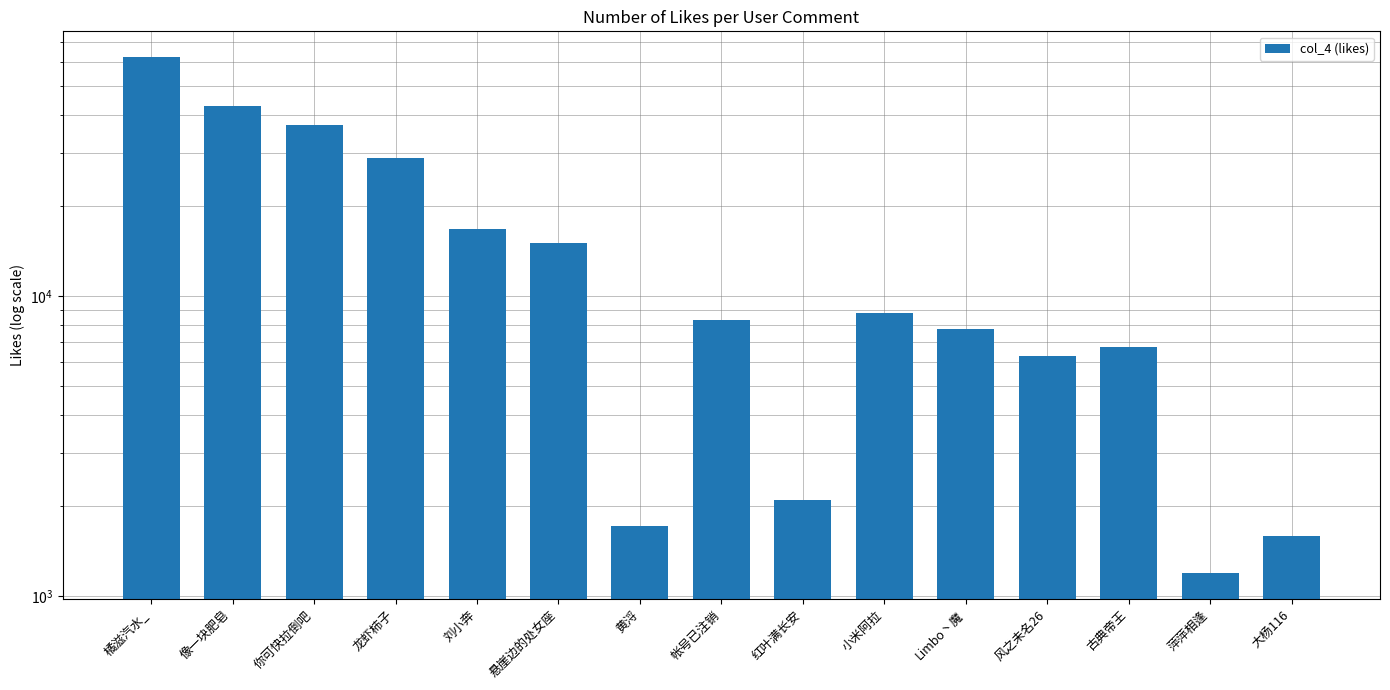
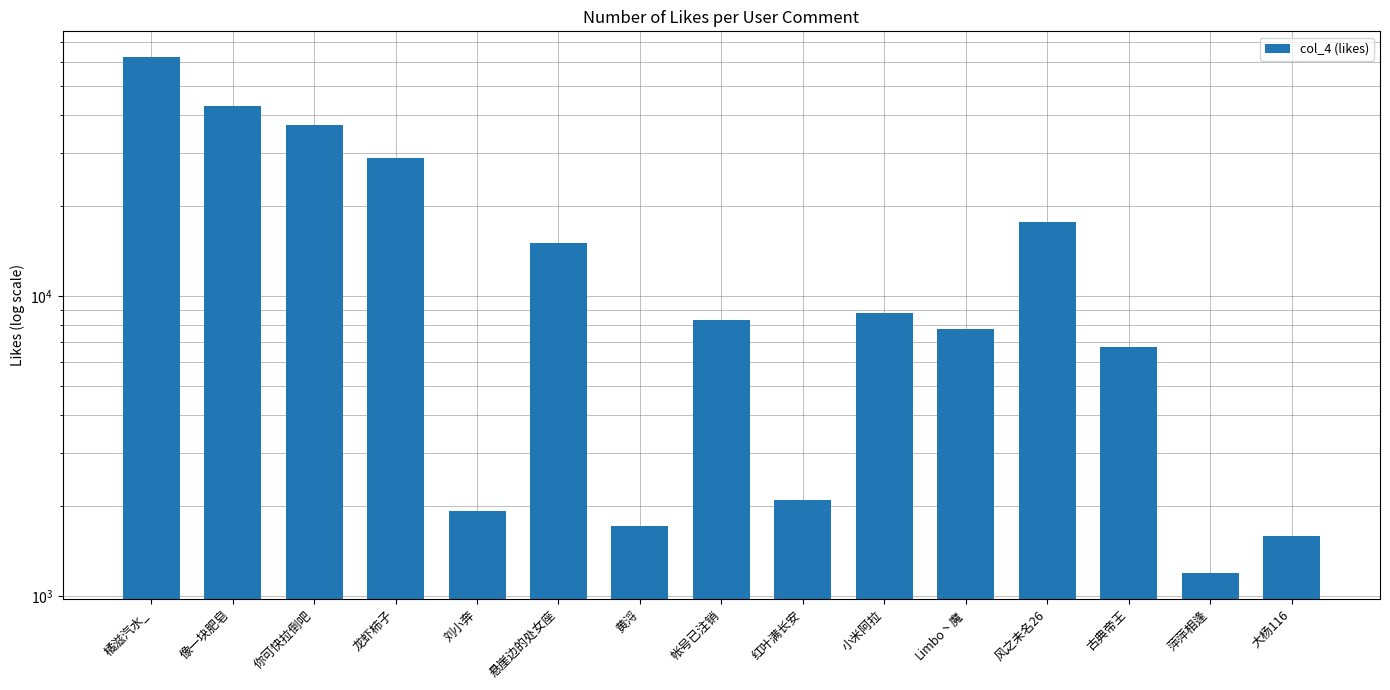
刘小奔: 17000 -> 1900
风之未名26: 6300 -> 18000
